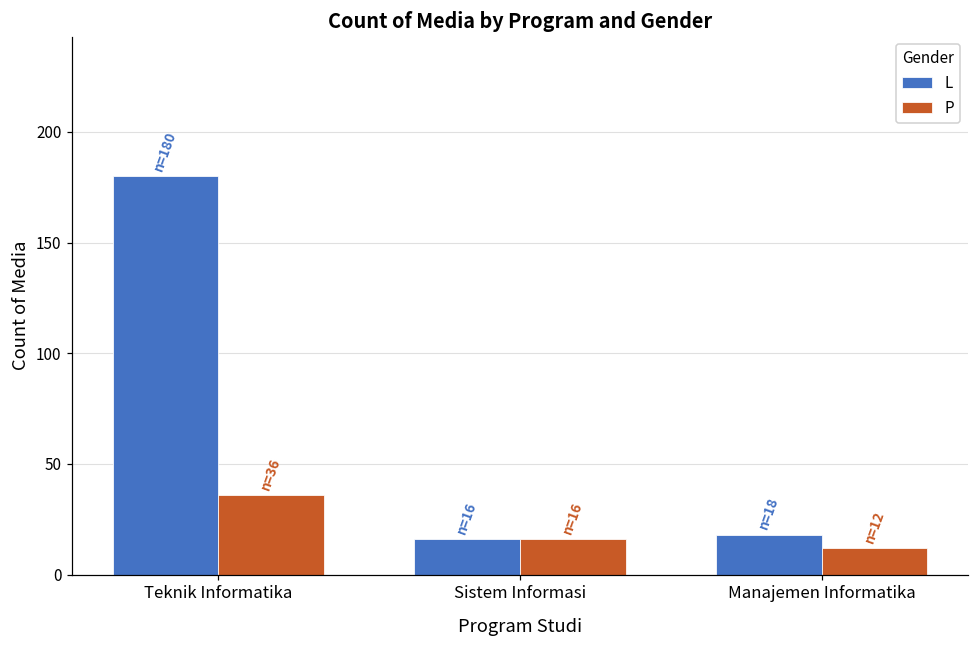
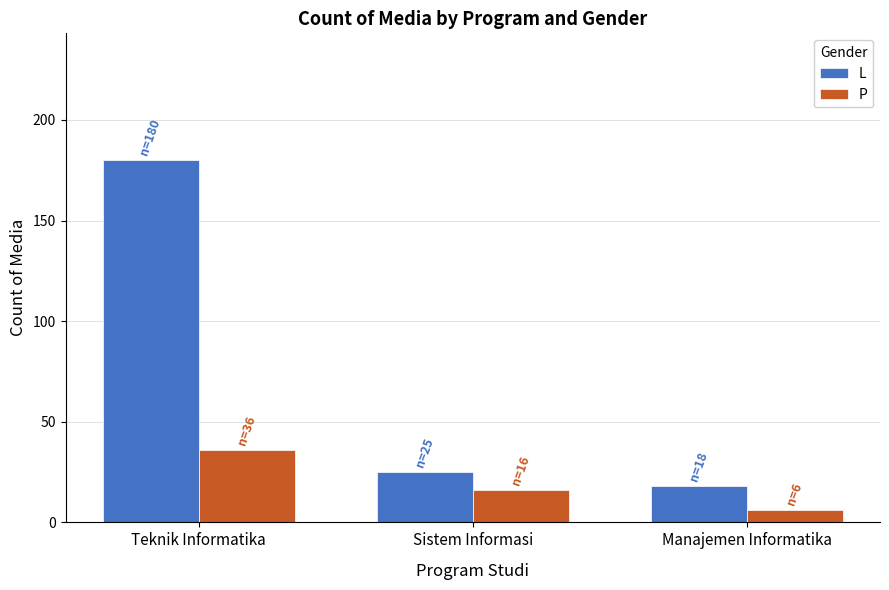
L, Sistem Informasi: 16 -> 25
P, Manajemen Informatika: 12 -> 6
